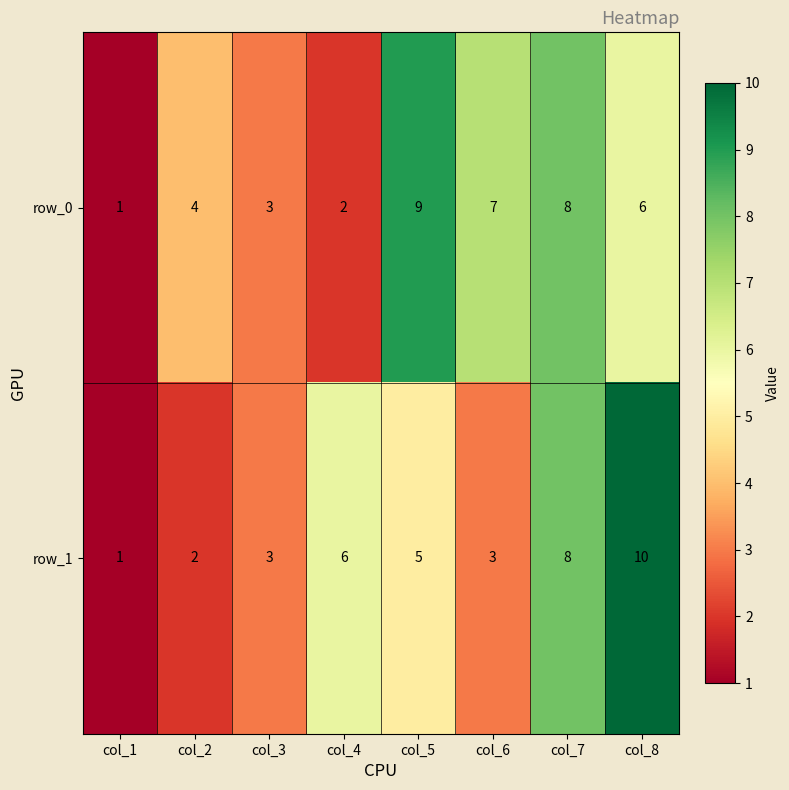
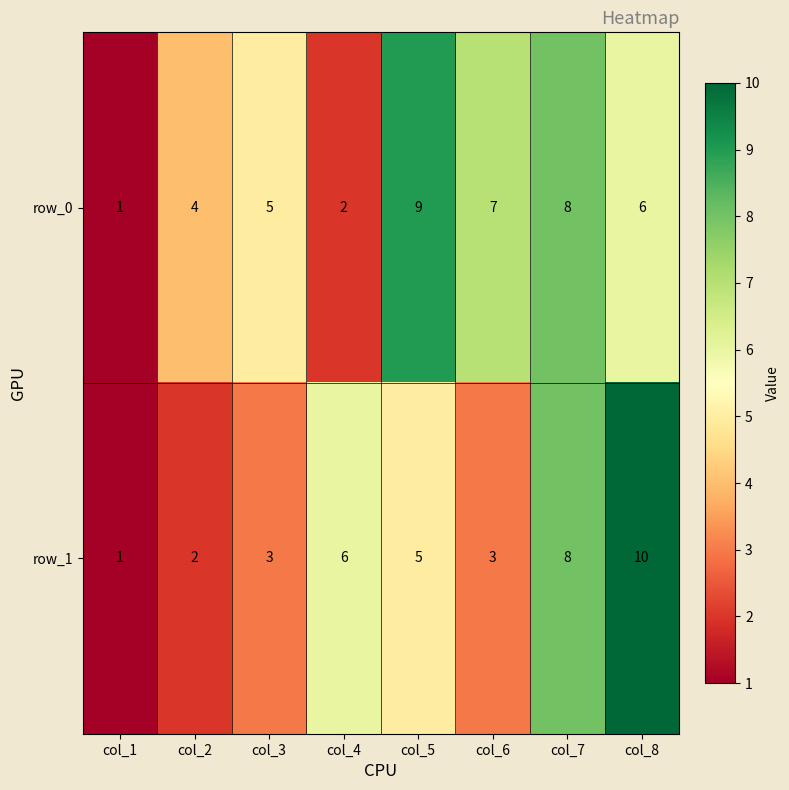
row_0, col_3: 3 -> 5
